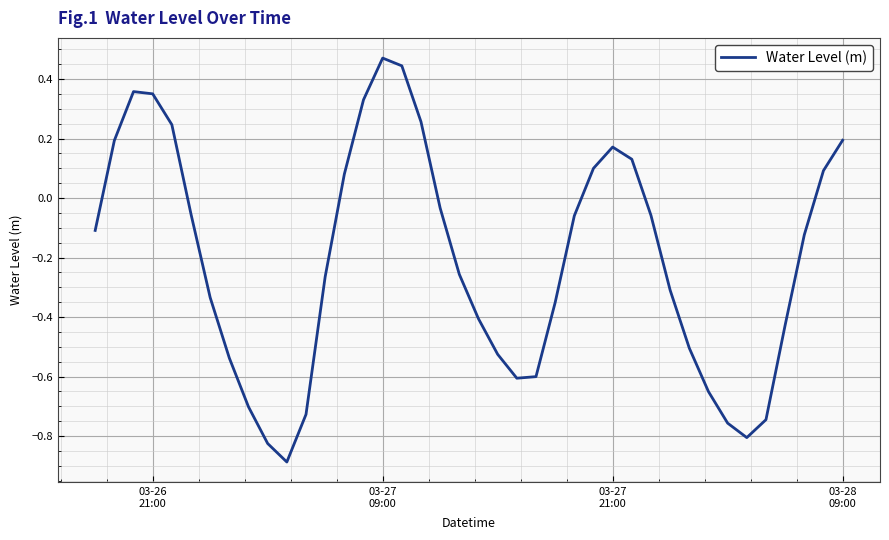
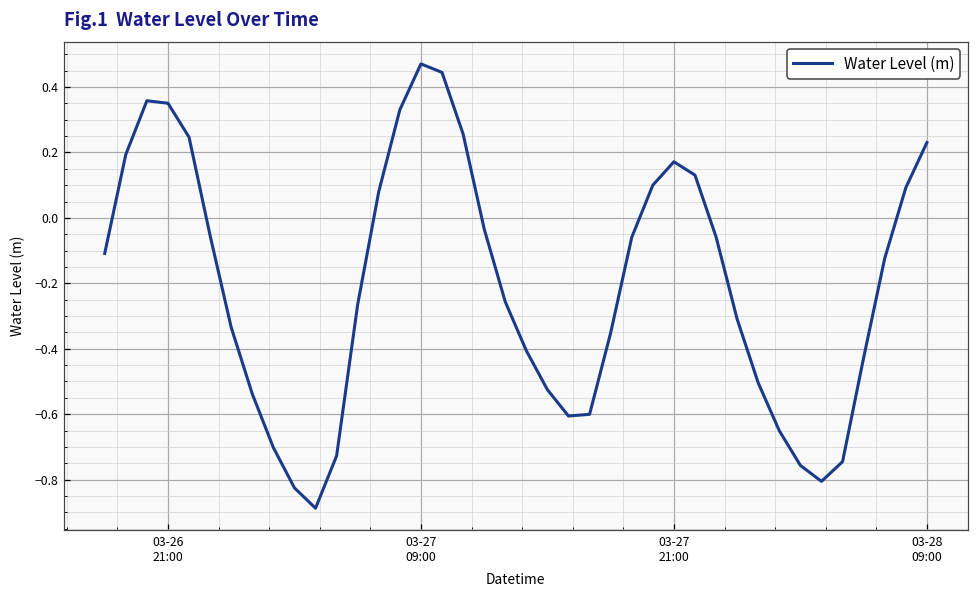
03-28 09:00: 0.19 -> 0.23
